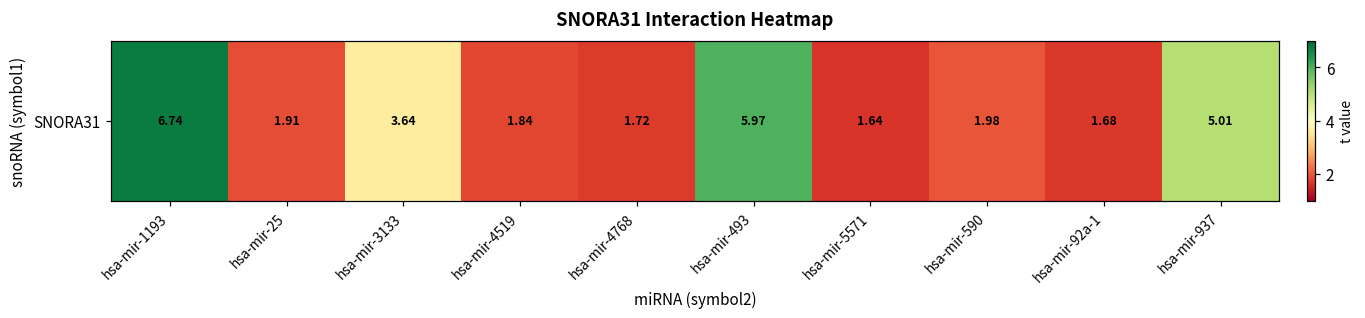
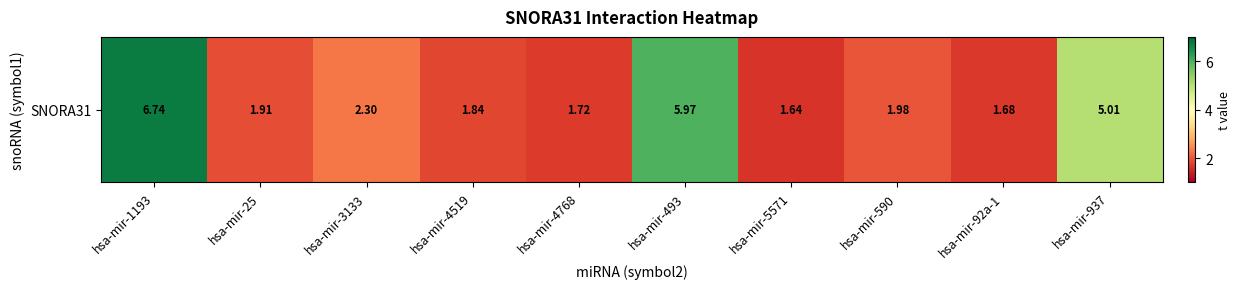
SNORA31, hsa-mir-3133: 3.64 -> 2.30
